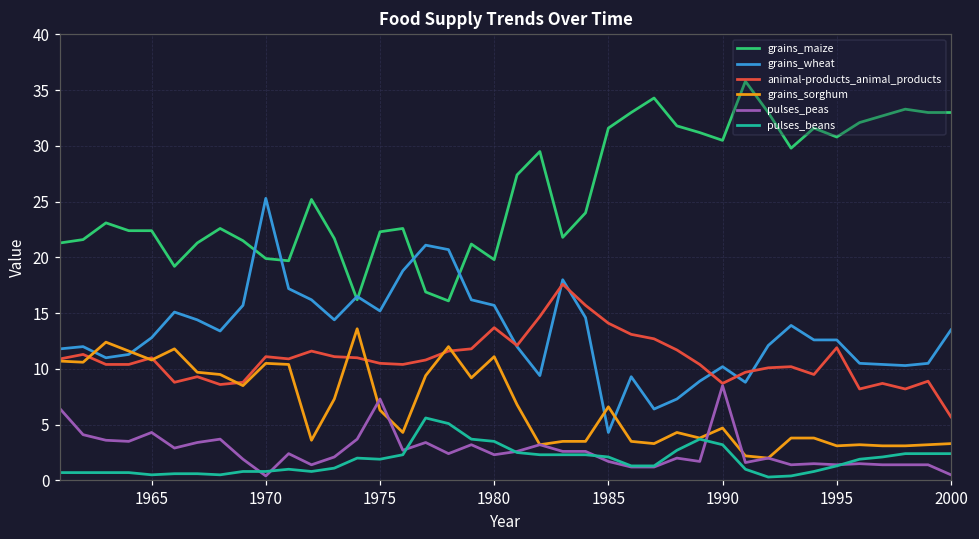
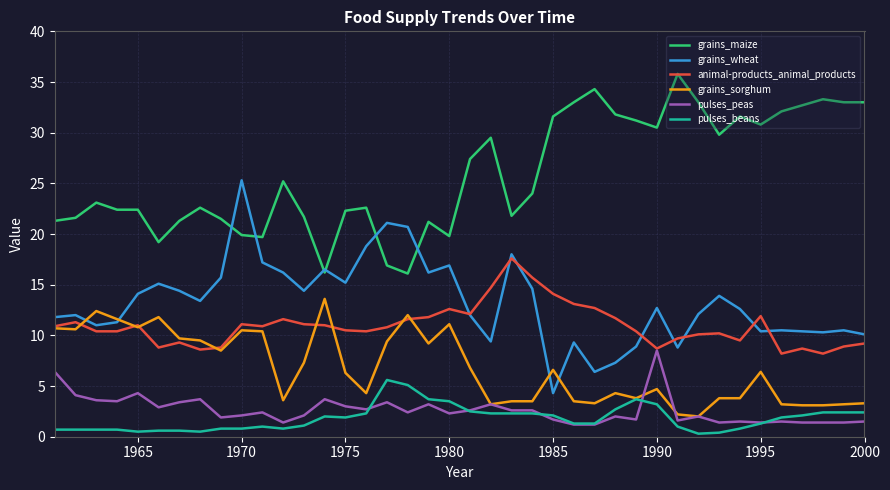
grains_wheat, 1965: 12.8 -> 14.1
pulses_peas, 1970: 0.4 -> 2.1
pulses_peas, 1975: 7.3 -> 3.0
grains_wheat, 1980: 15.7 -> 16.9
animal-products_animal_products, 1980: 13.7 -> 12.6
grains_wheat, 1990: 10.2 -> 12.7
grains_wheat, 1995: 12.6 -> 10.4
grains_sorghum, 1995: 3.1 -> 6.4
grains_wheat, 2000: 13.5 -> 10.1
animal-products_animal_products, 2000: 5.7 -> 9.2
pulses_peas, 2000: 0.5 -> 1.5
